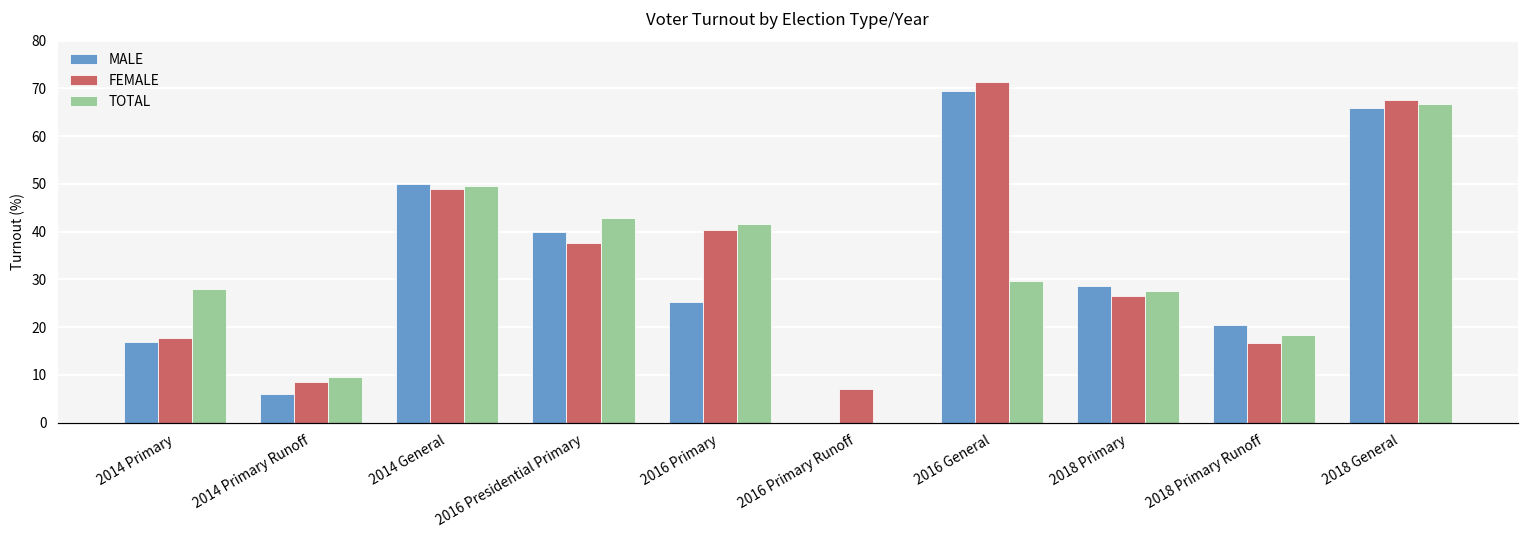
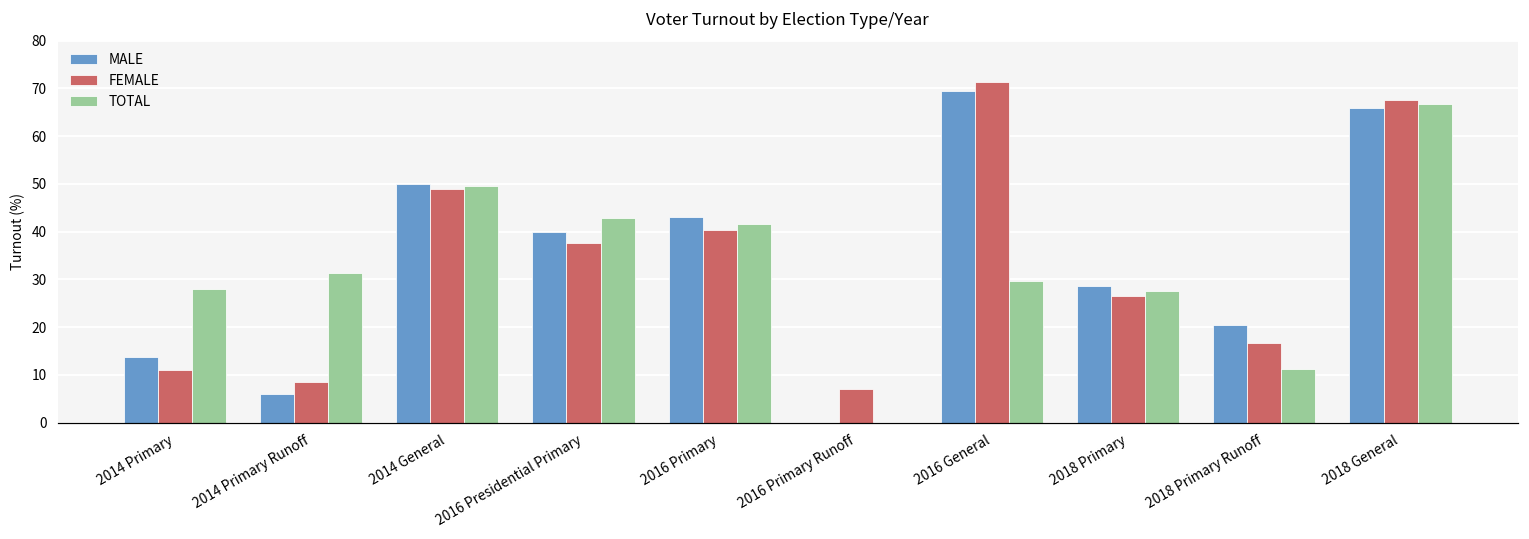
MALE, 2014 Primary: 17 -> 14
FEMALE, 2014 Primary: 18 -> 11
TOTAL, 2014 Primary Runoff: 9 -> 31
MALE, 2016 Primary: 25 -> 43
TOTAL, 2018 Primary Runoff: 18 -> 11
